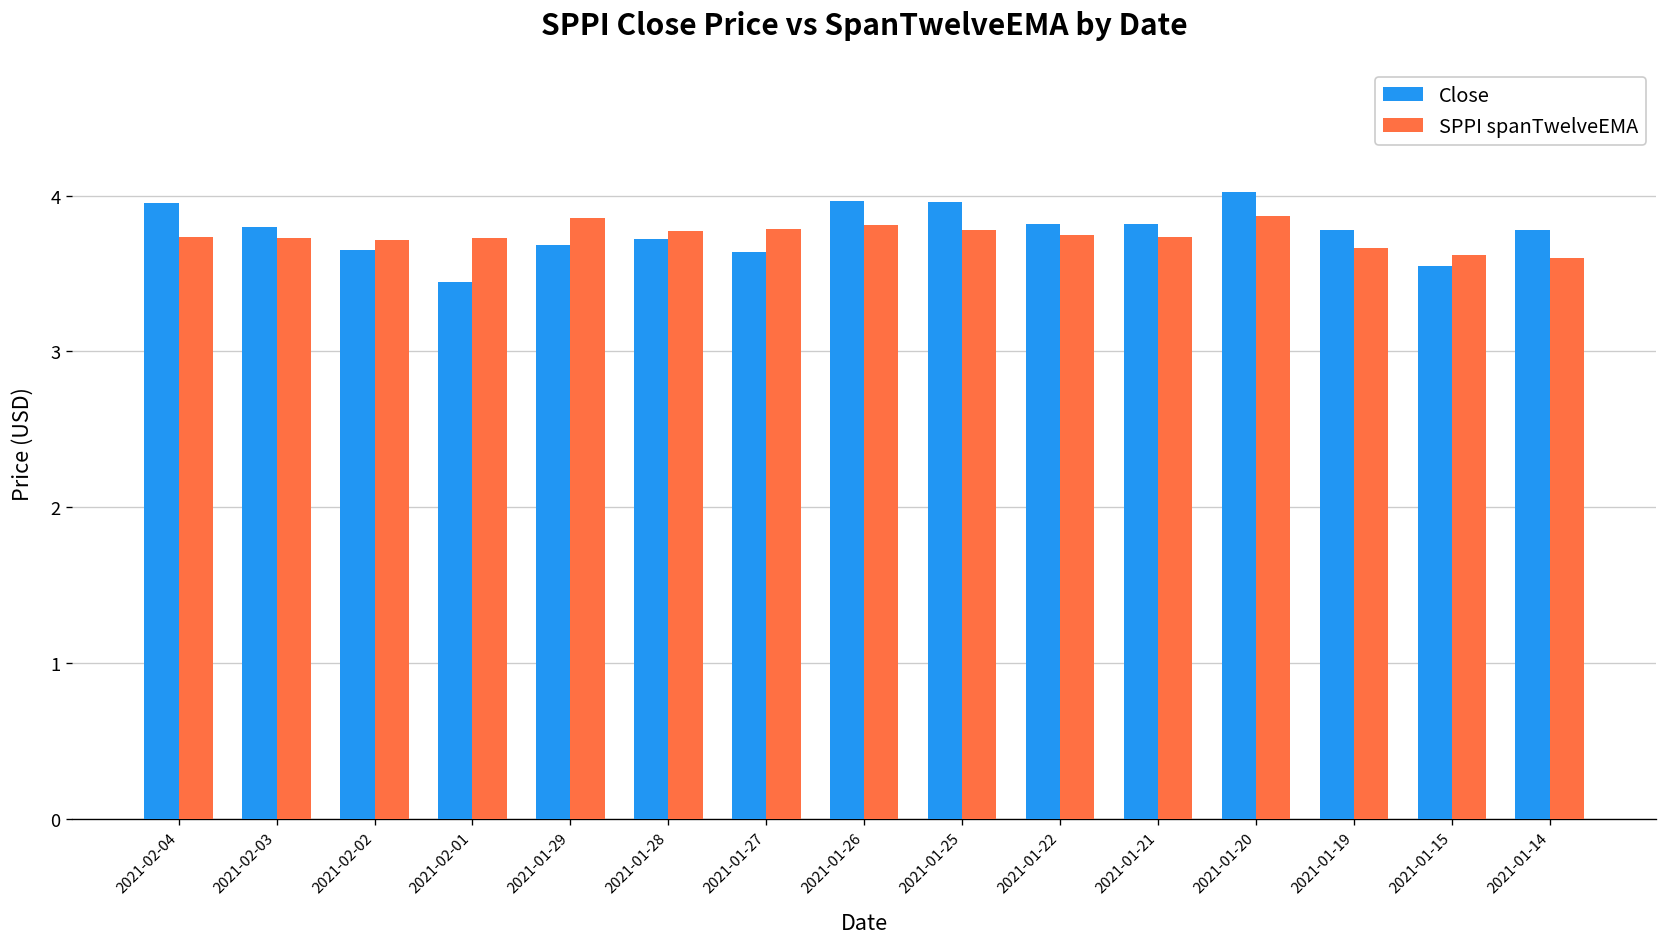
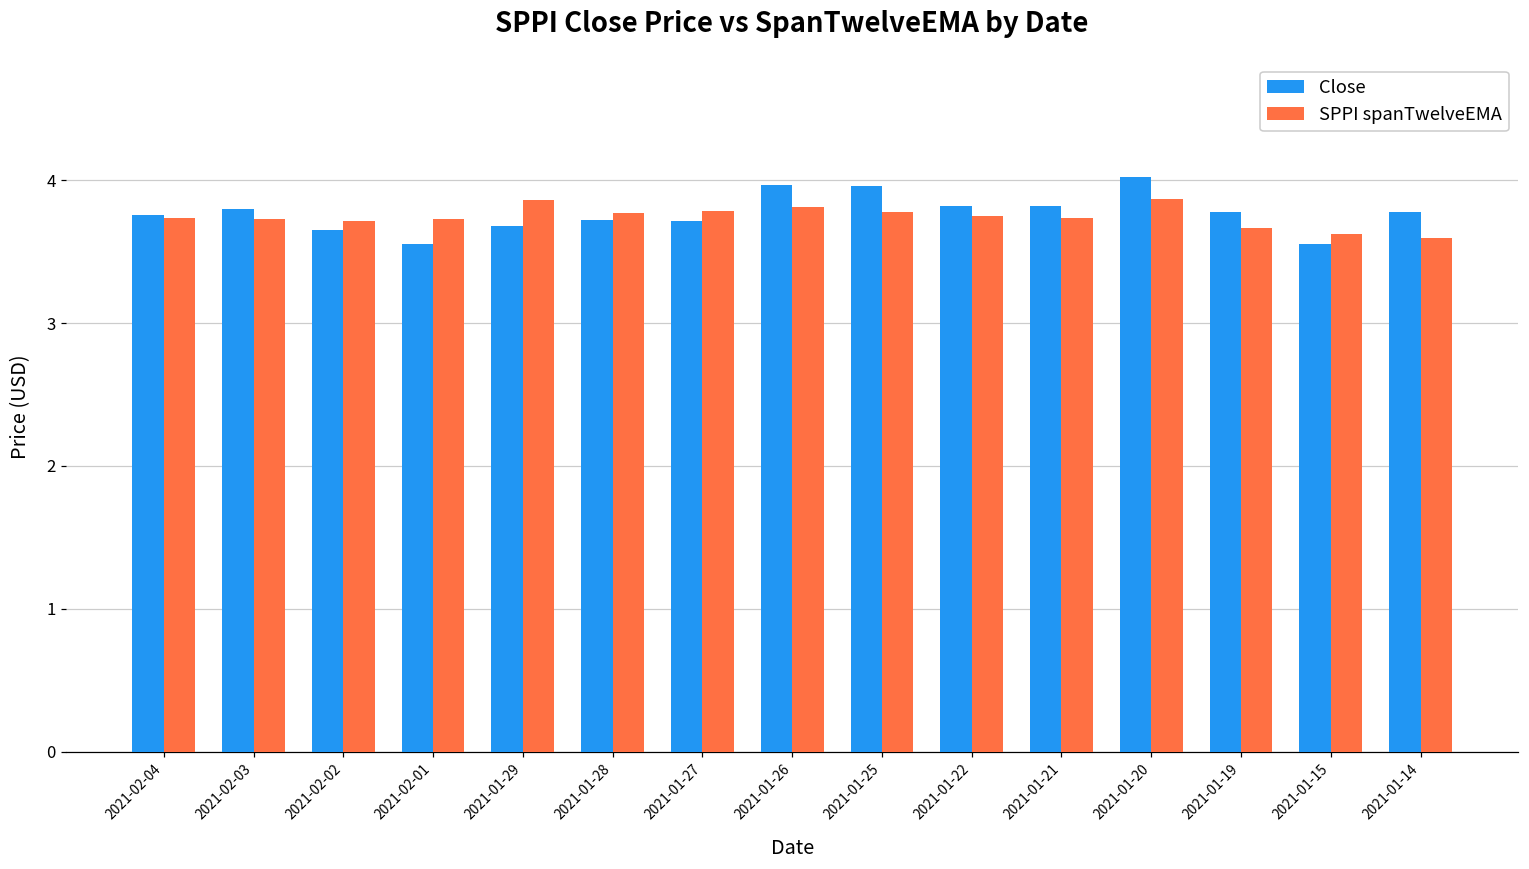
Close, 2021-02-04: 3.95 -> 3.76
Close, 2021-02-01: 3.44 -> 3.55
Close, 2021-01-27: 3.64 -> 3.71
